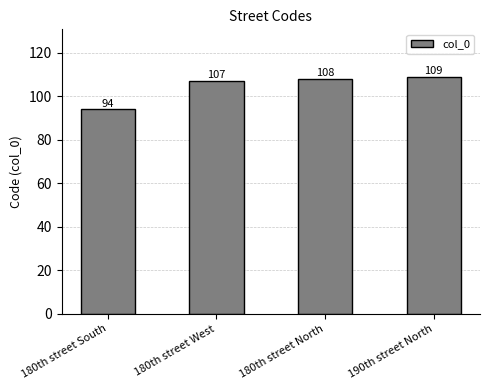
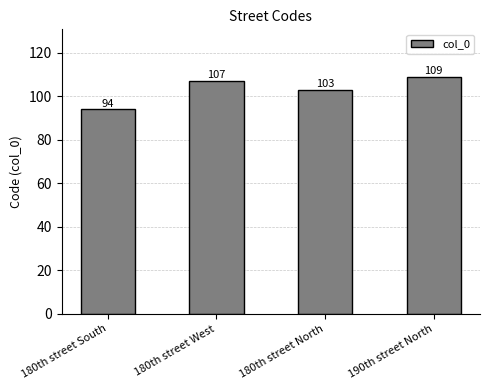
180th street North: 108 -> 103
